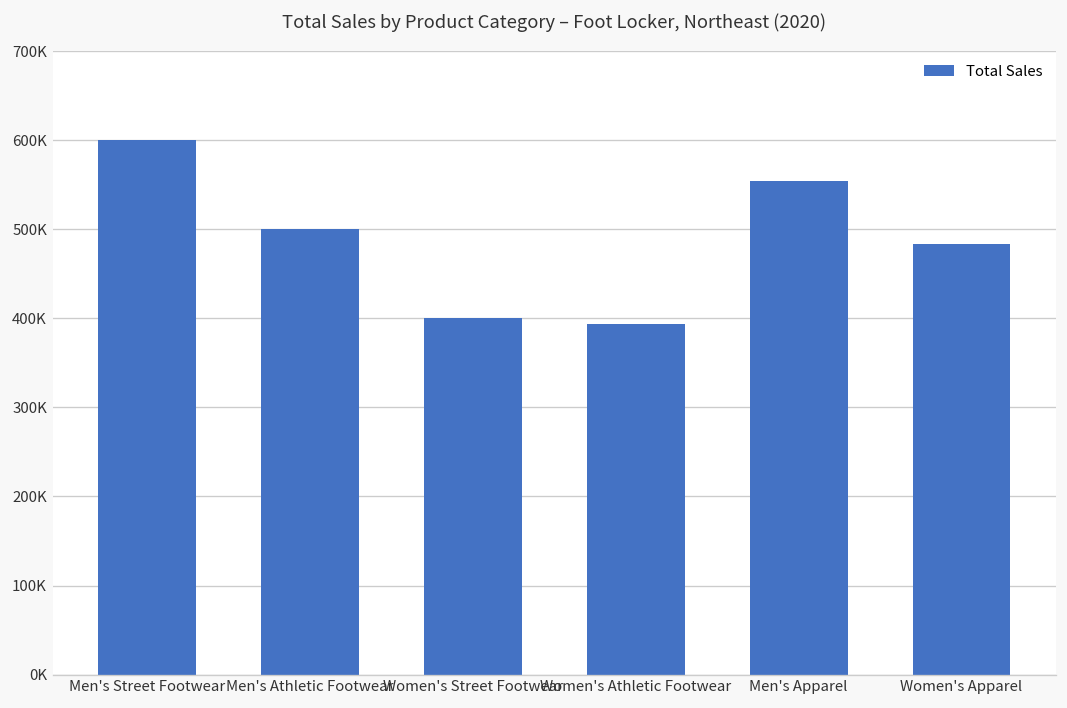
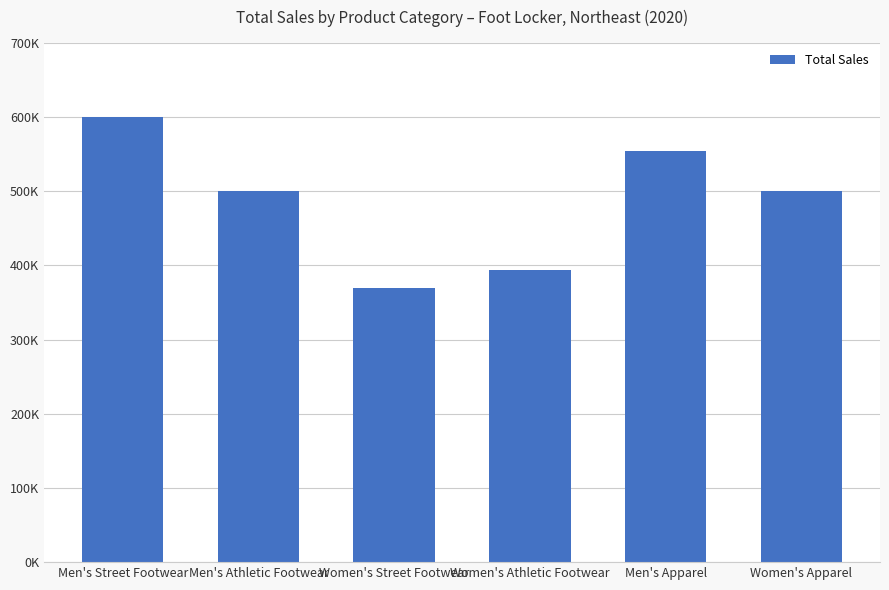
Women's Street Footwear: 400000 -> 370000
Women's Apparel: 480000 -> 500000
